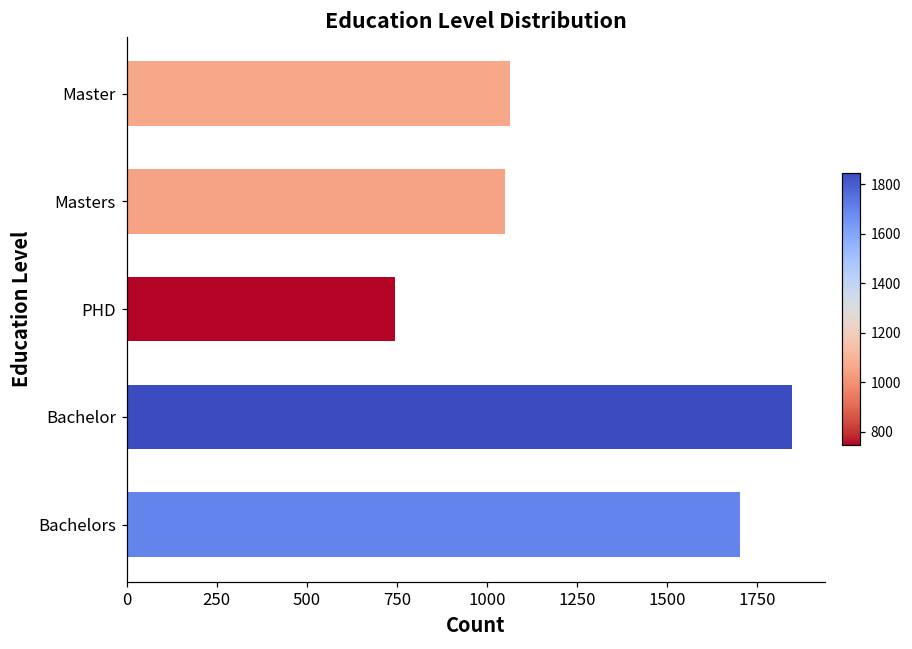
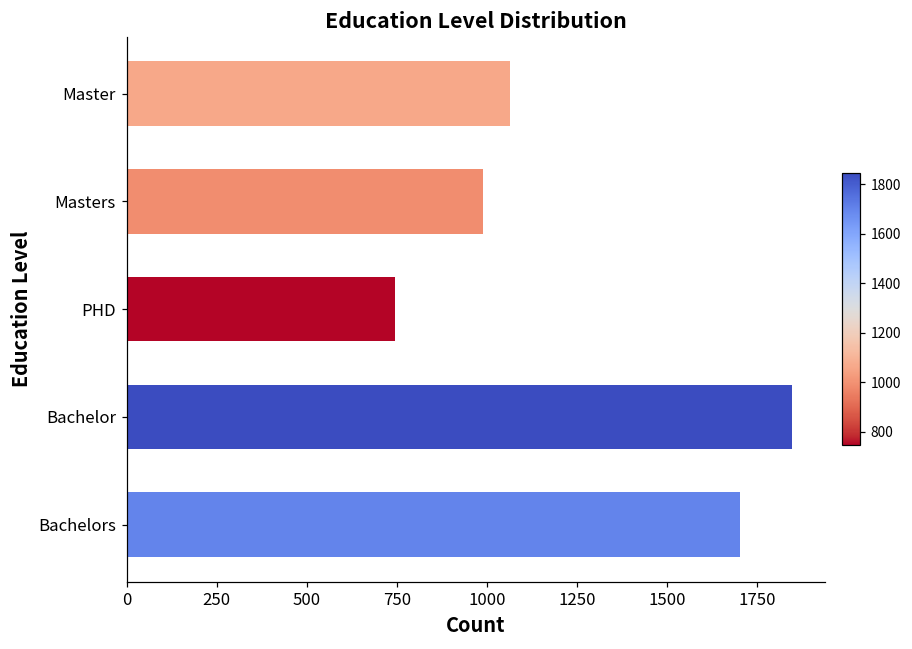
Masters: 1050 -> 990
